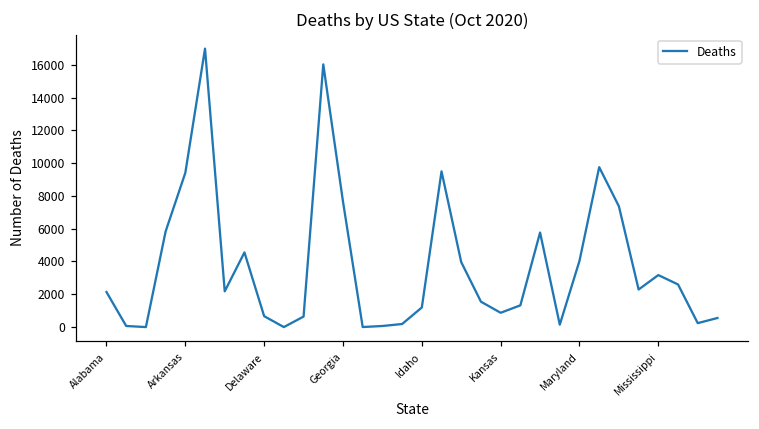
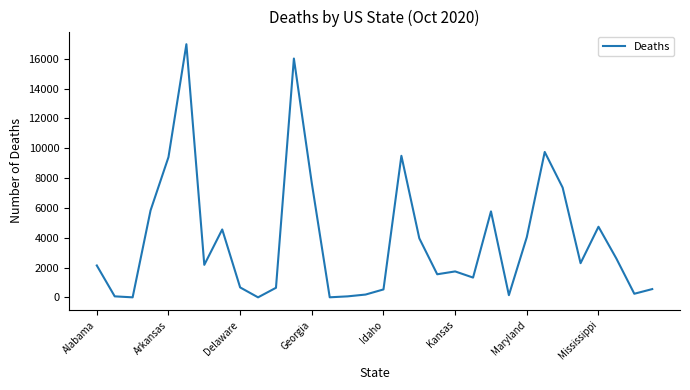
Idaho: 1200 -> 500
Kansas: 900 -> 1700
Mississippi: 3200 -> 4700
